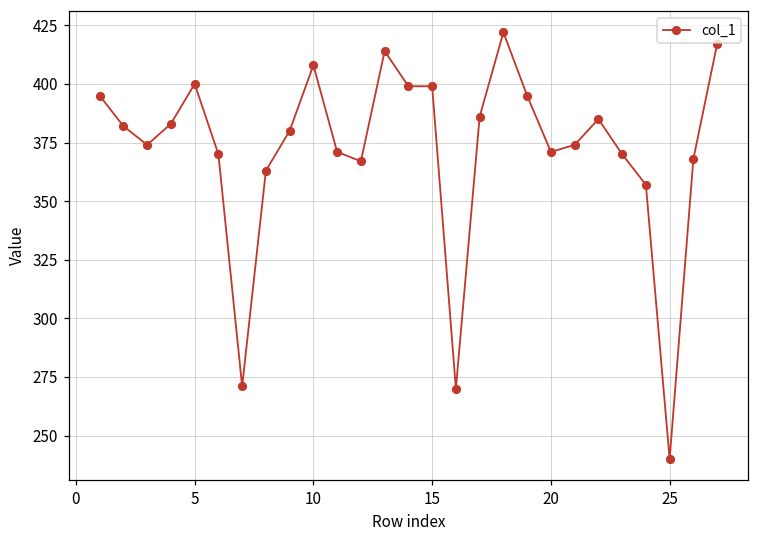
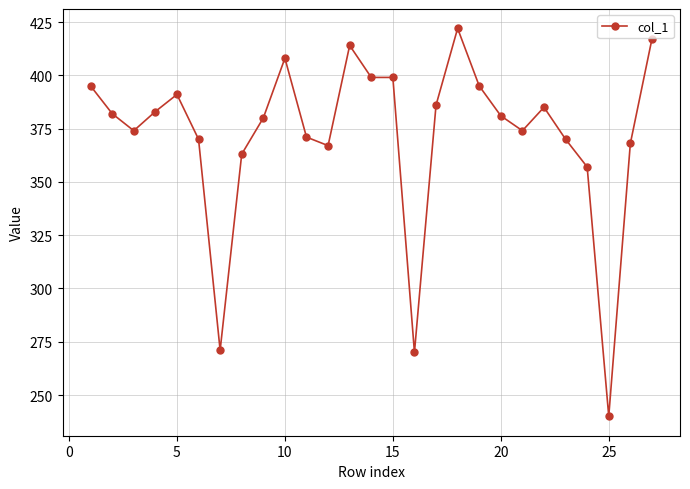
5: 400 -> 391
20: 371 -> 381
